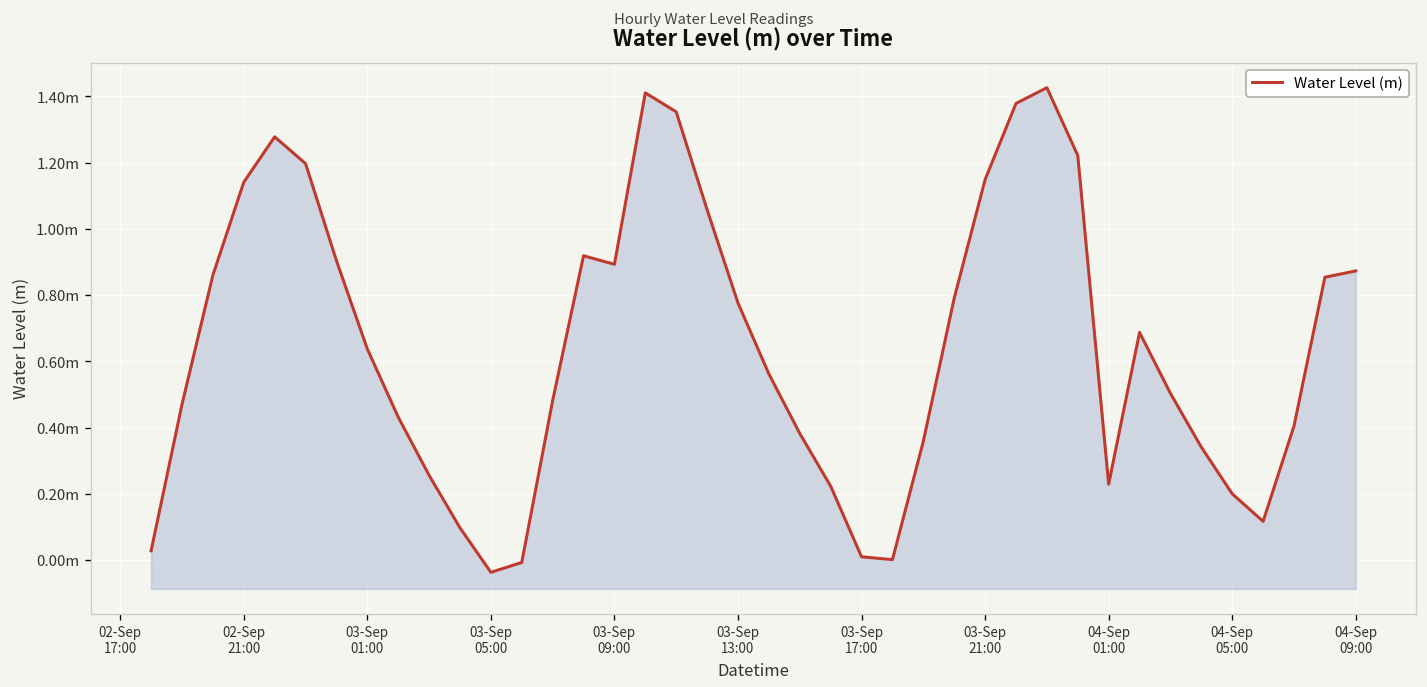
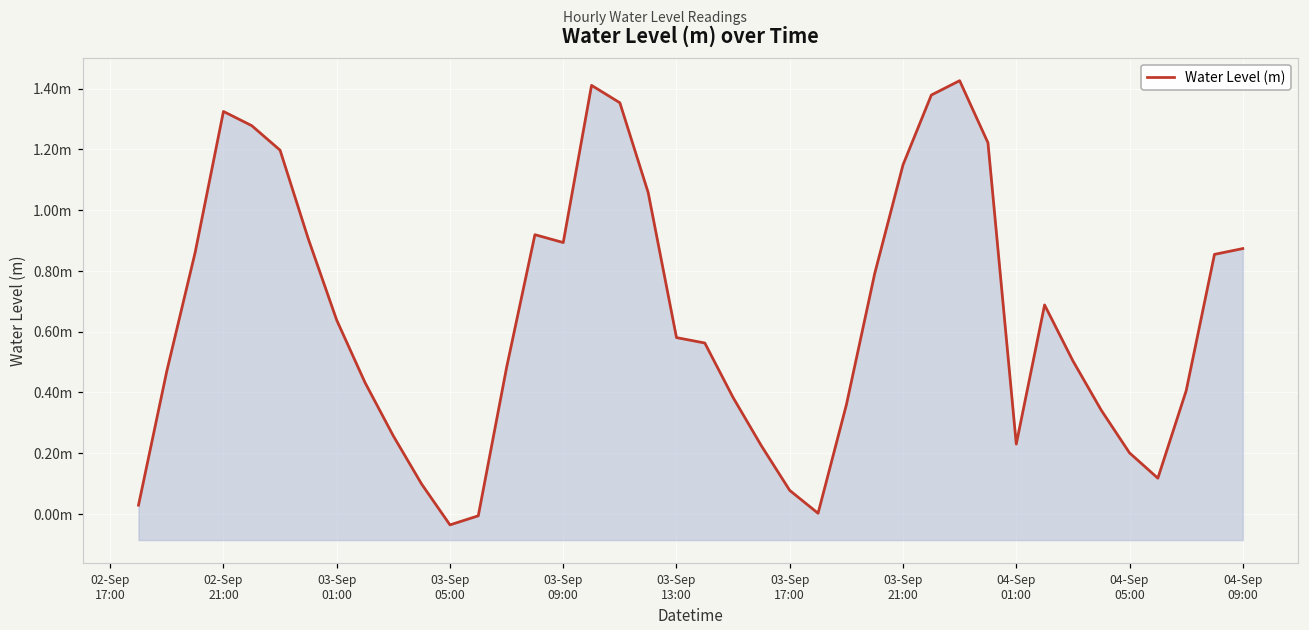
02-Sep 21:00: 1.14m -> 1.32m
03-Sep 13:00: 0.78m -> 0.58m
03-Sep 17:00: 0.01m -> 0.08m
